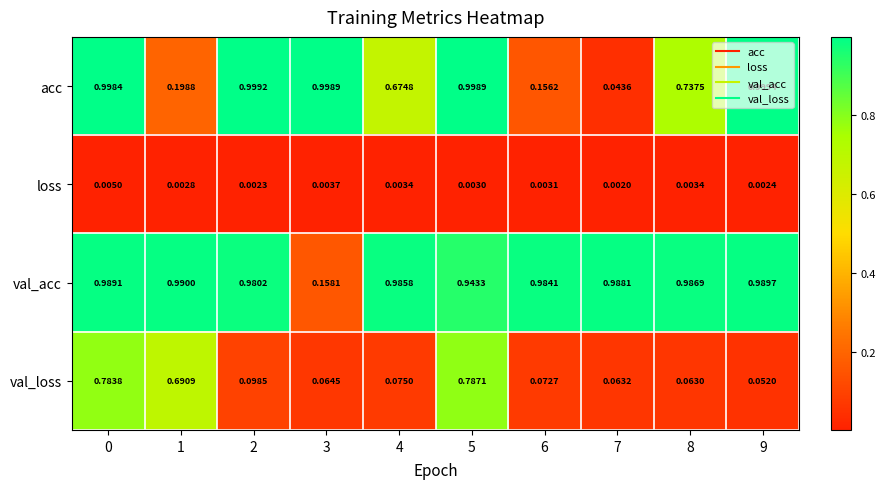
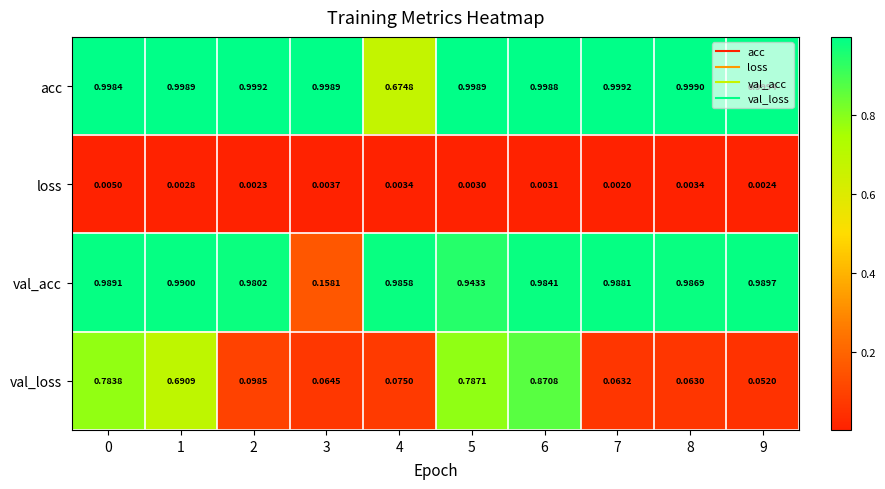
acc, 1: 0.1988 -> 0.9989
acc, 6: 0.1562 -> 0.9988
acc, 7: 0.0436 -> 0.9992
acc, 8: 0.7375 -> 0.9990
val_loss, 6: 0.0727 -> 0.8708
